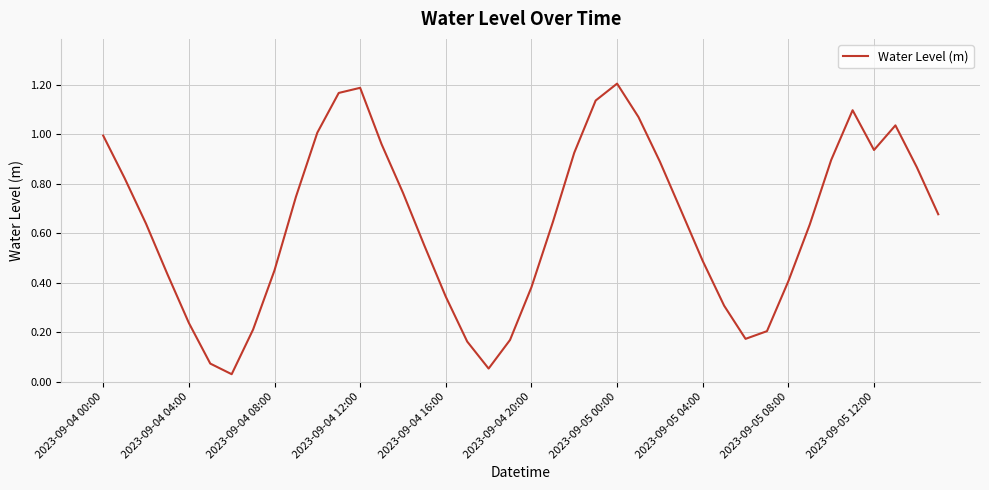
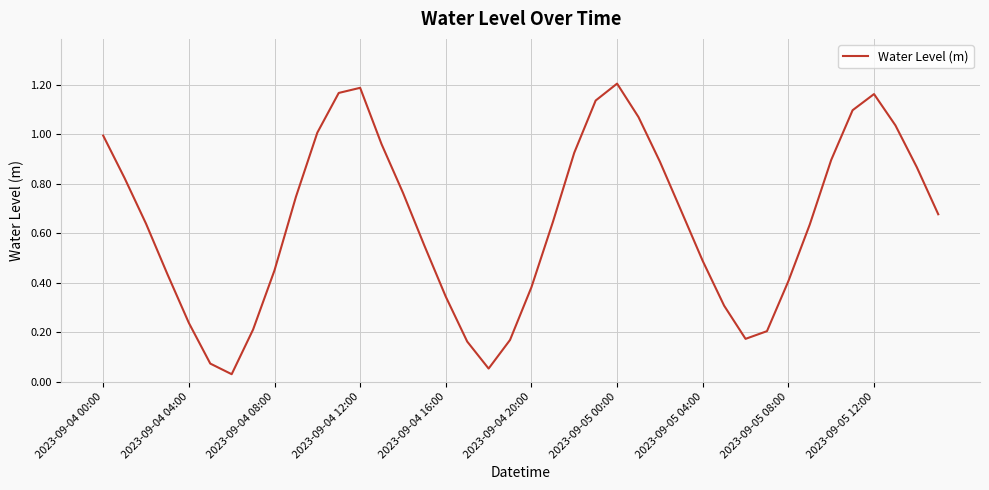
2023-09-05 12:00: 0.94 -> 1.16
